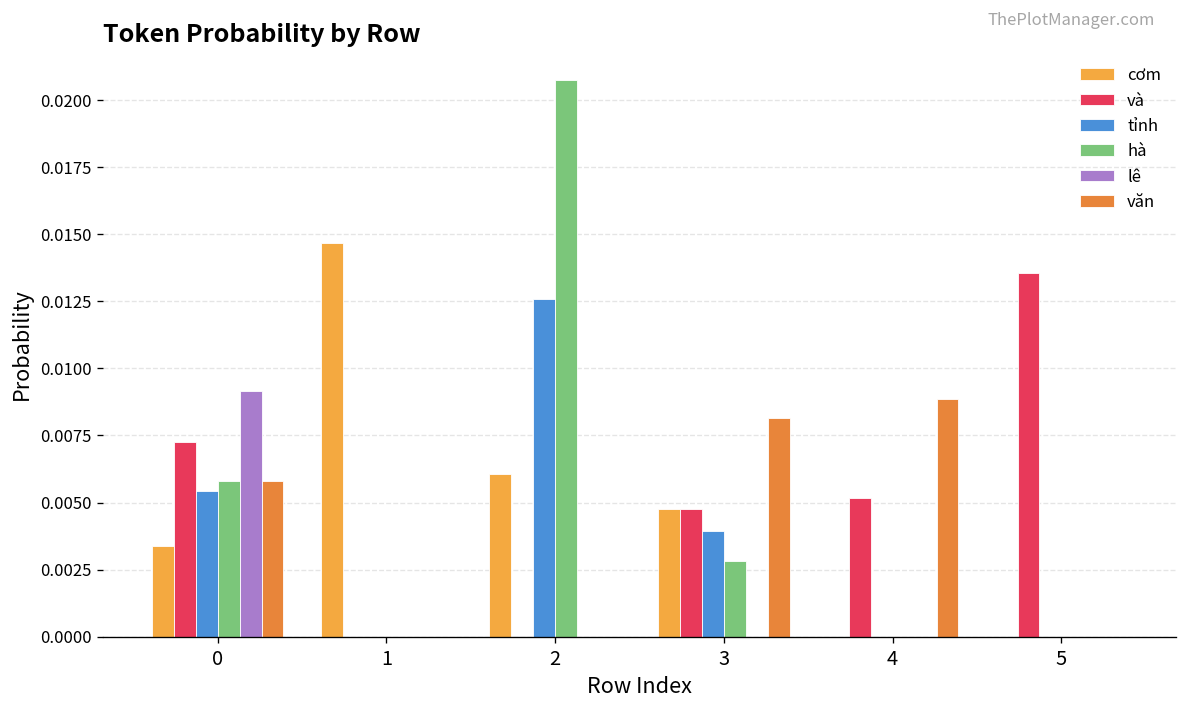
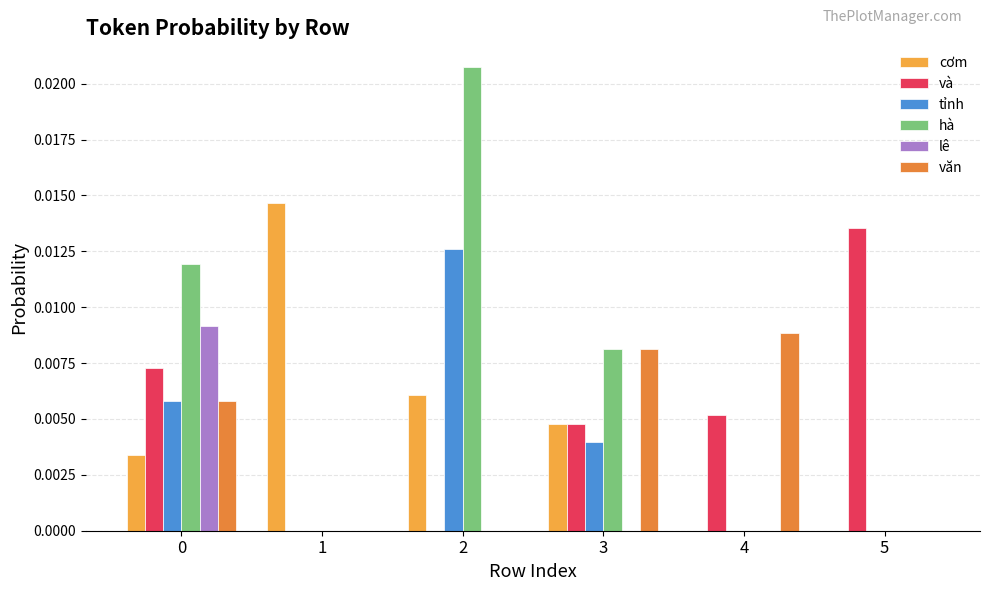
tỉnh, 0: 0.0054 -> 0.0058
hà, 0: 0.0058 -> 0.0119
hà, 3: 0.0028 -> 0.0081
